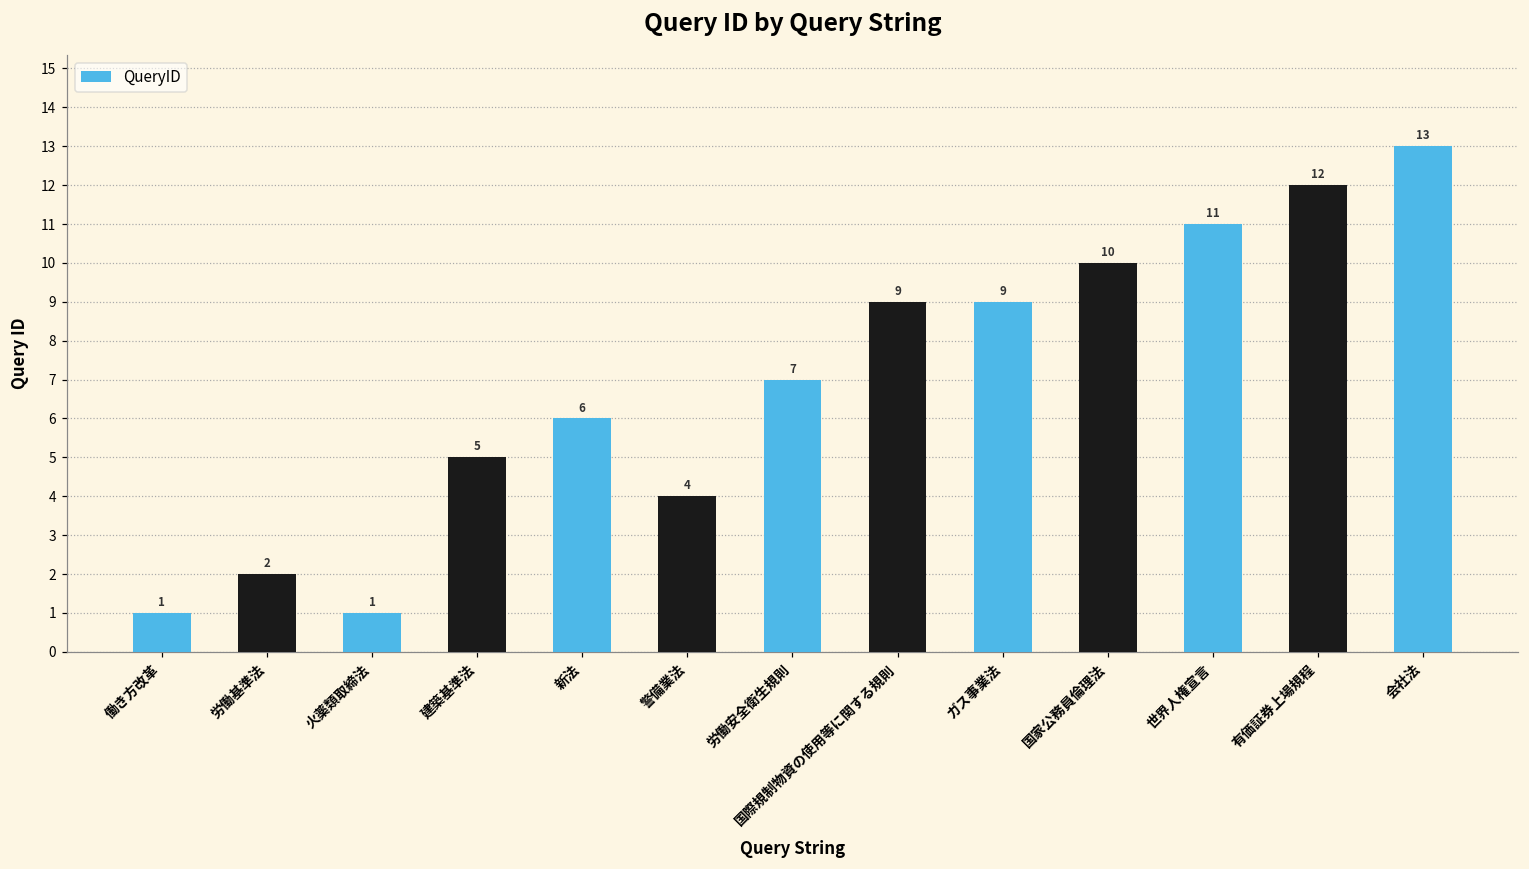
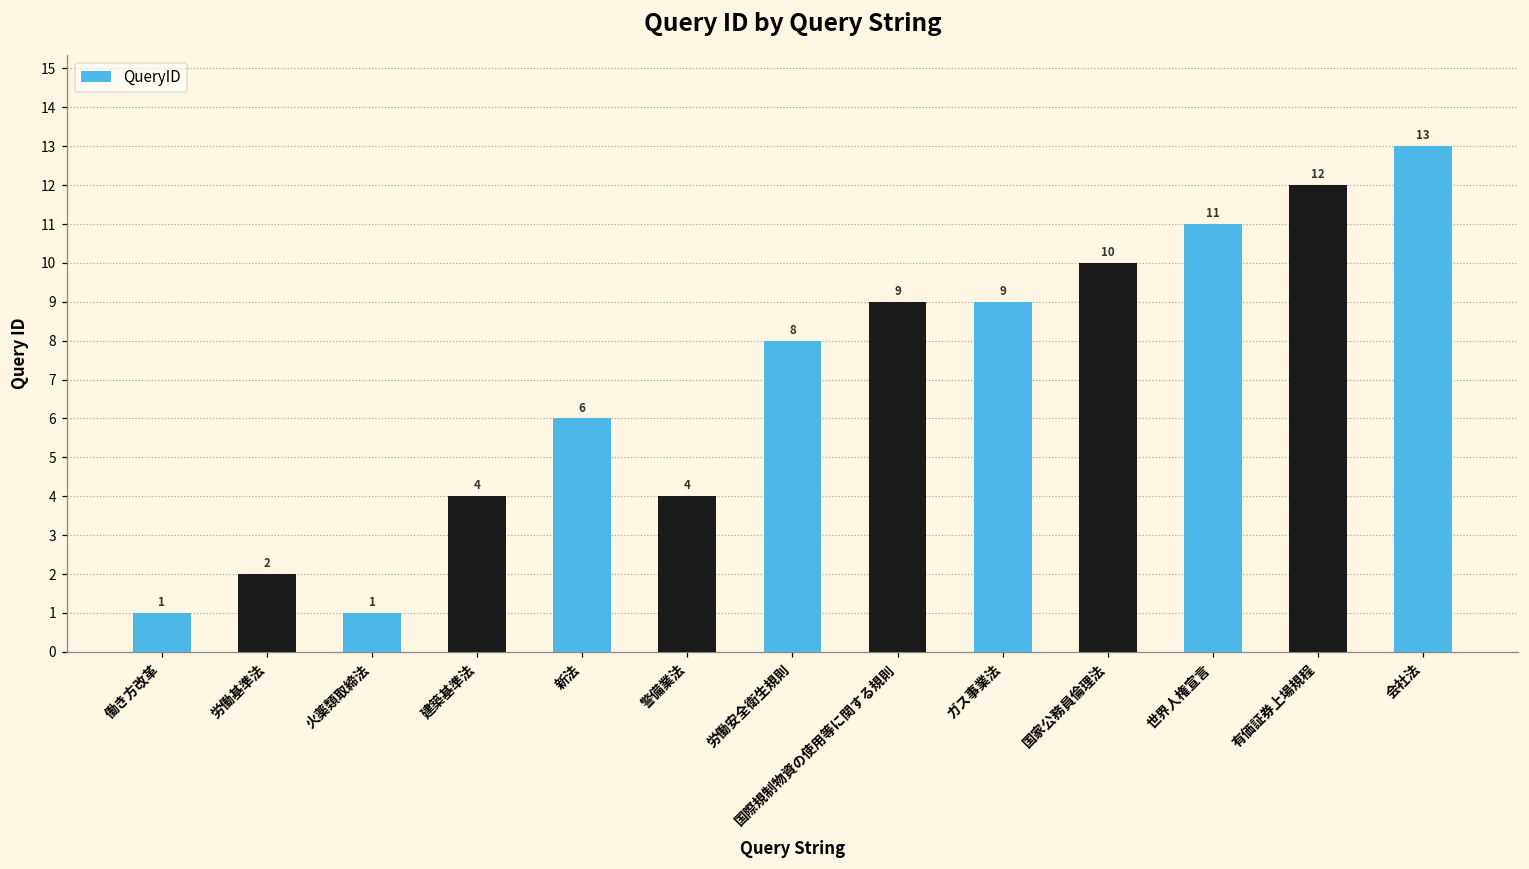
建築基準法: 5 -> 4
労働安全衛生規則: 7 -> 8
